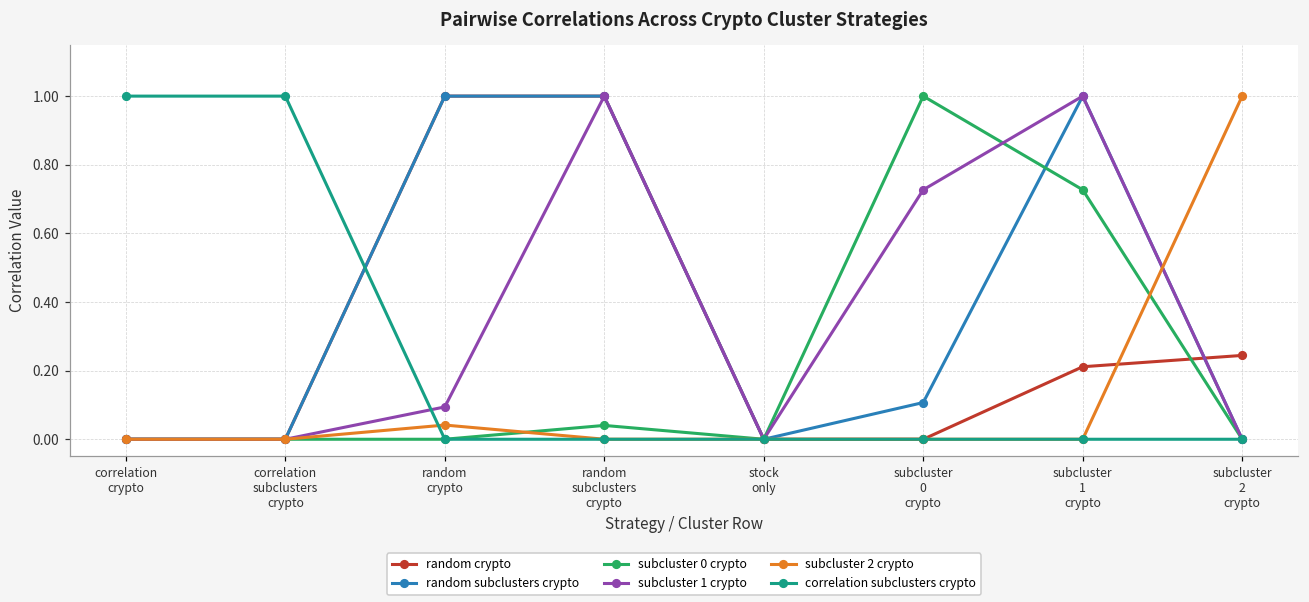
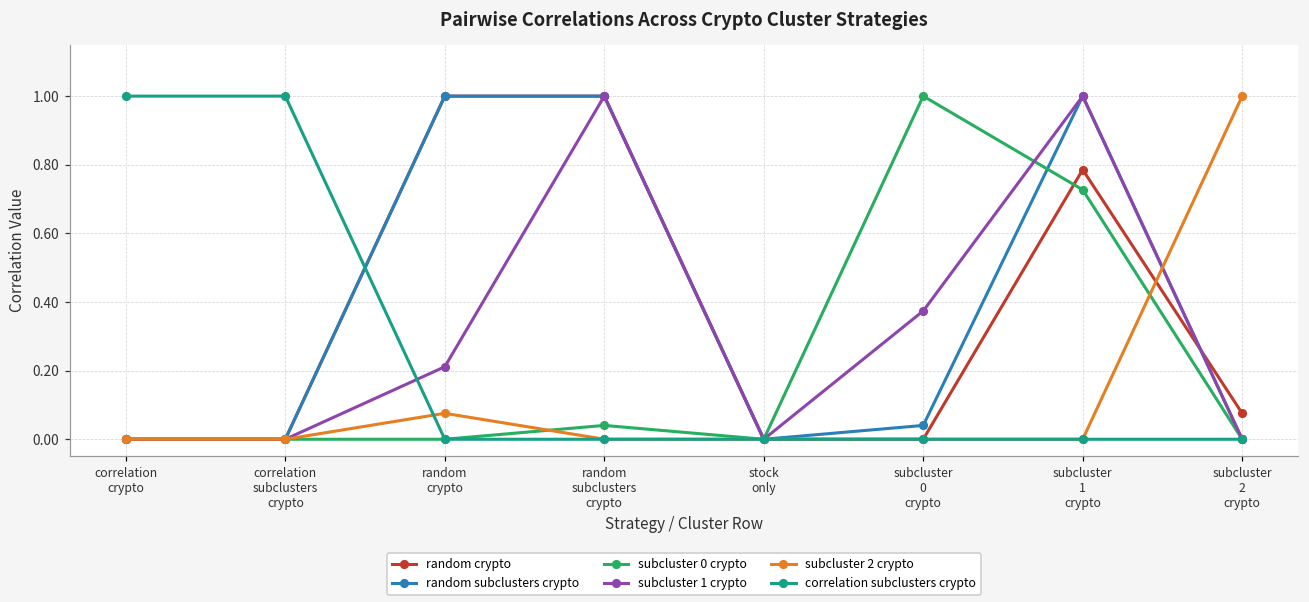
subcluster 1 crypto, random crypto: 0.09 -> 0.21
subcluster 2 crypto, random crypto: 0.04 -> 0.08
random subclusters crypto, subcluster 0 crypto: 0.11 -> 0.04
subcluster 1 crypto, subcluster 0 crypto: 0.73 -> 0.37
random crypto, subcluster 1 crypto: 0.21 -> 0.79
random crypto, subcluster 2 crypto: 0.24 -> 0.08
